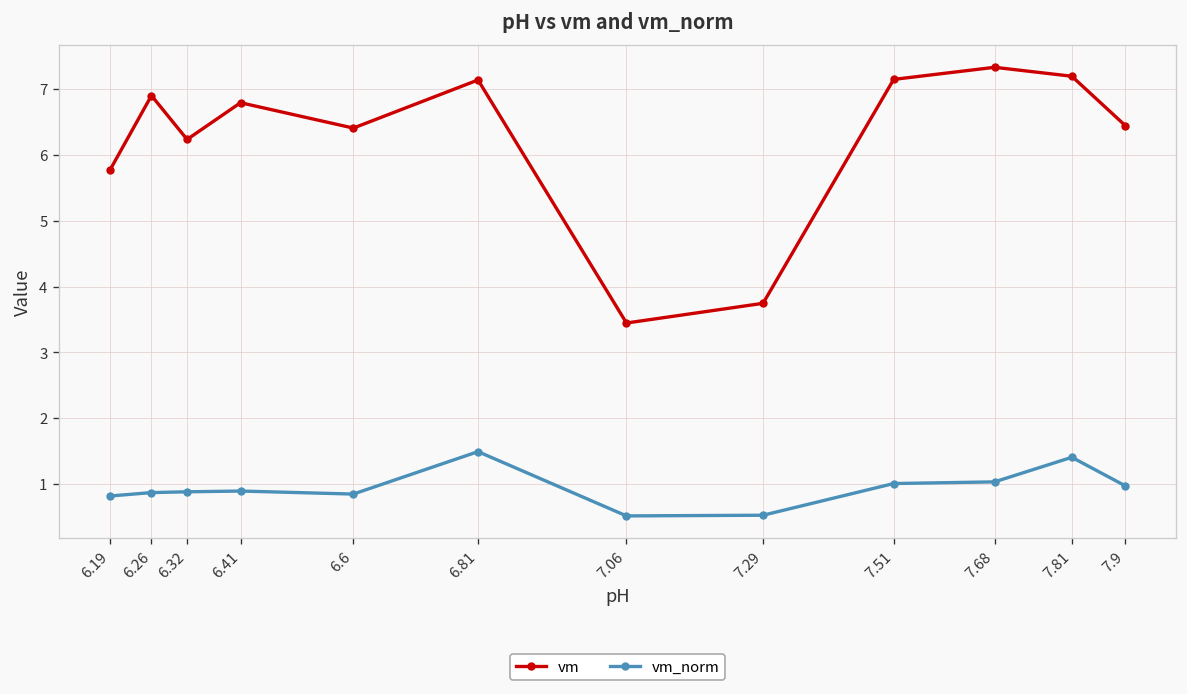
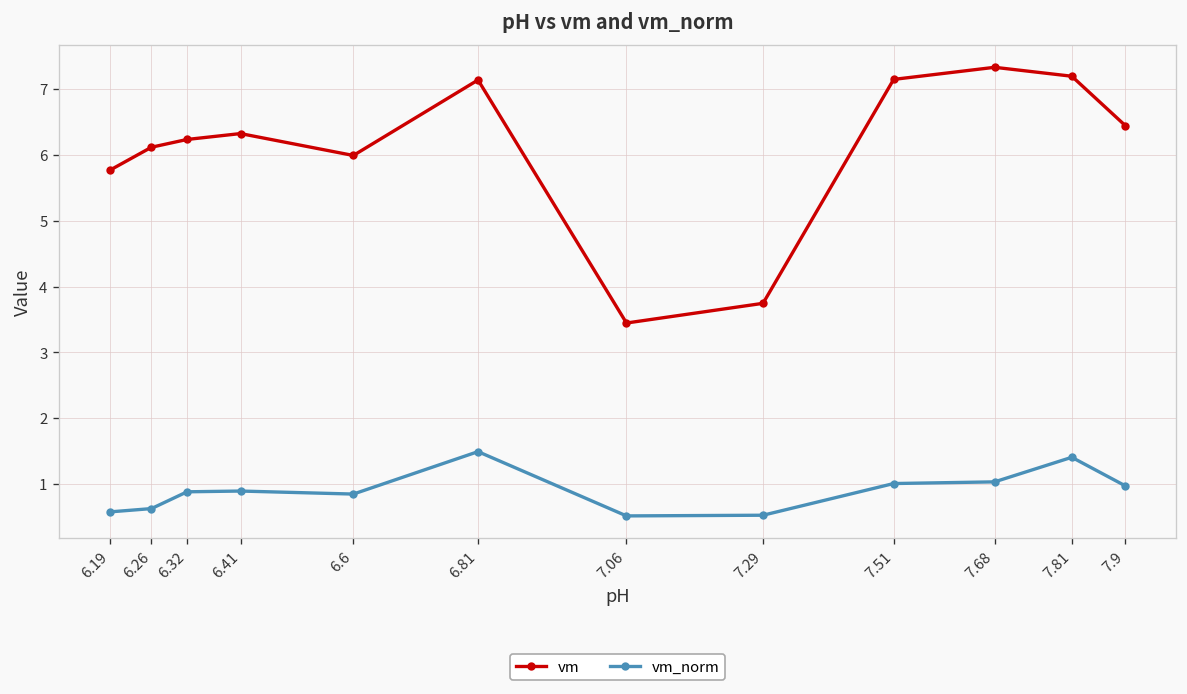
vm_norm, 6.19: 0.8 -> 0.6
vm, 6.26: 6.9 -> 6.1
vm_norm, 6.26: 0.9 -> 0.6
vm, 6.41: 6.8 -> 6.3
vm, 6.6: 6.4 -> 6.0
